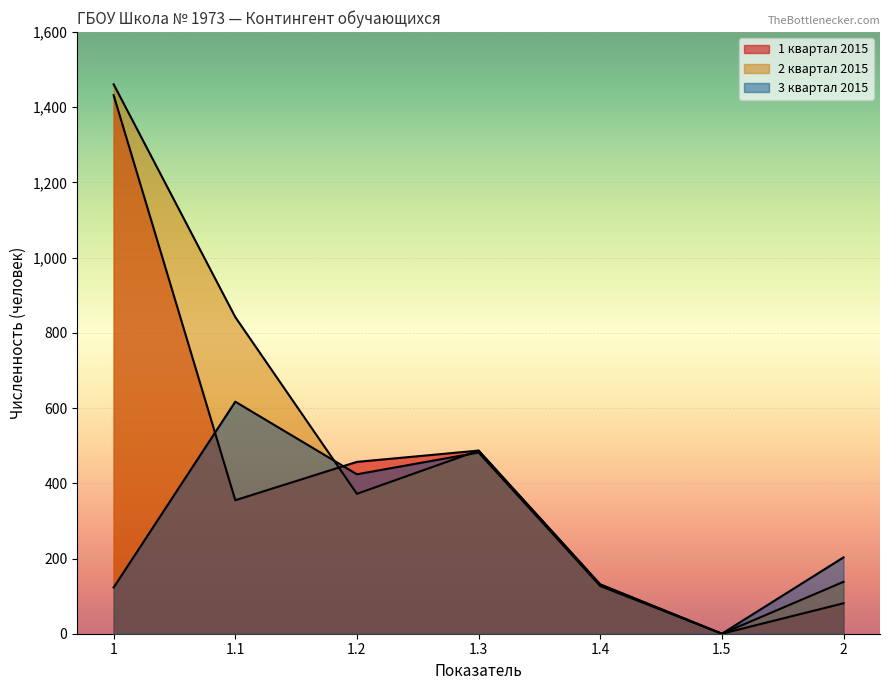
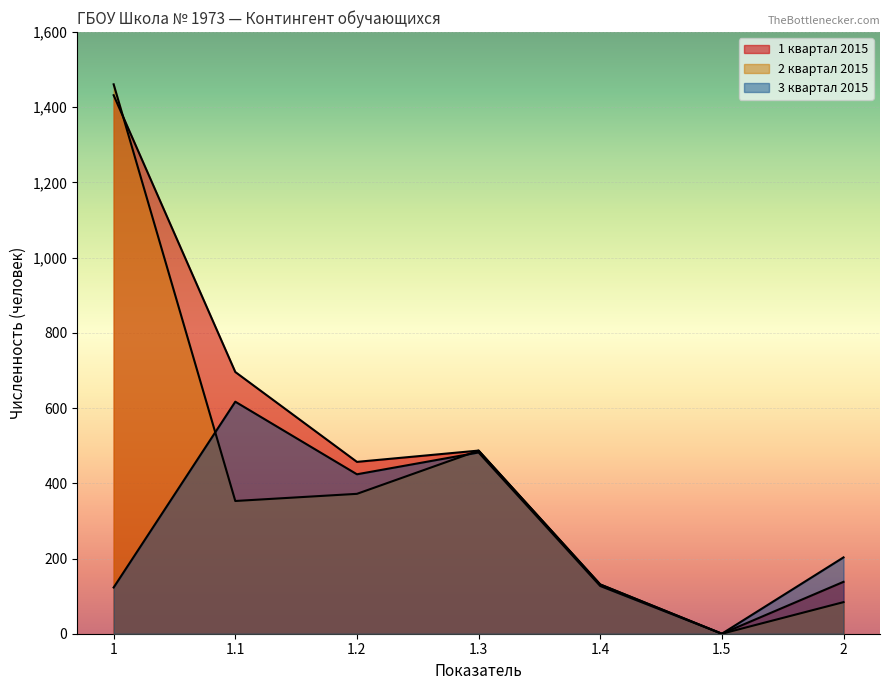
1 квартал 2015, 1.1: 360 -> 700
2 квартал 2015, 1.1: 840 -> 350
1 квартал 2015, 2: 80 -> 140
2 квартал 2015, 2: 140 -> 80
